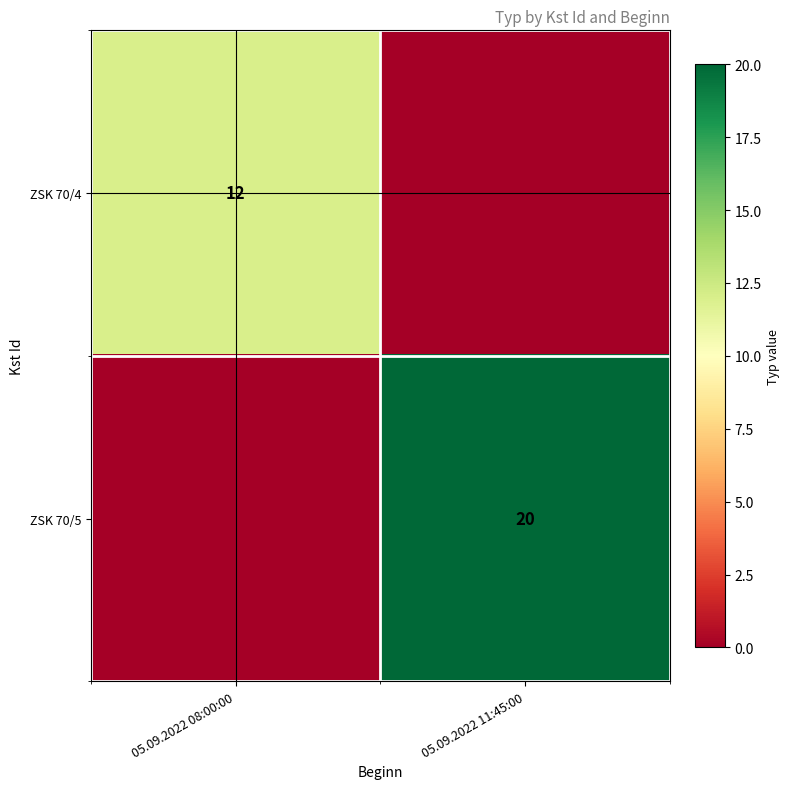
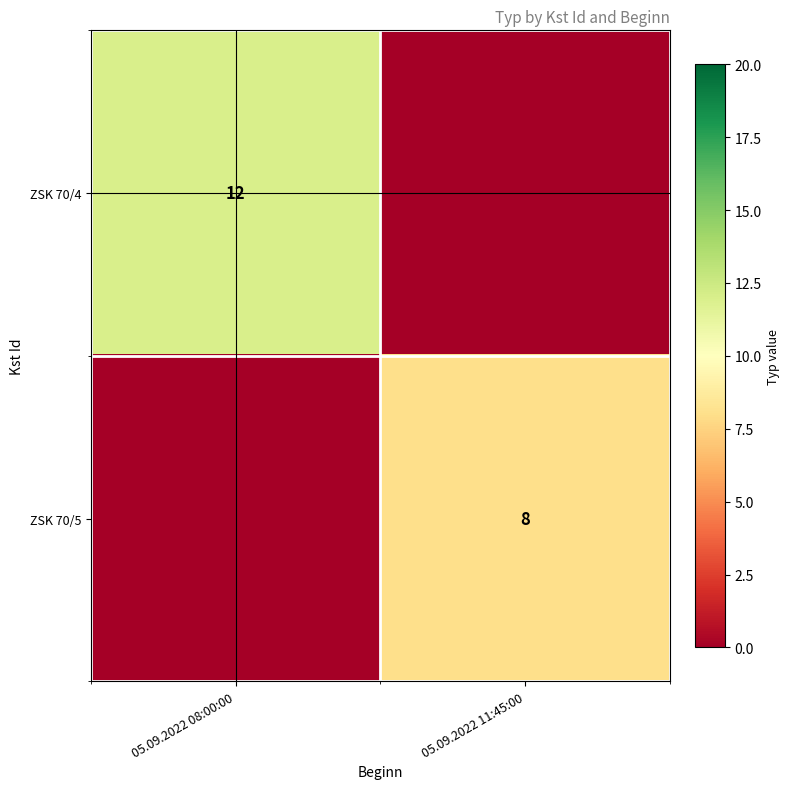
ZSK 70/5, 05.09.2022 11:45:00: 20 -> 8
